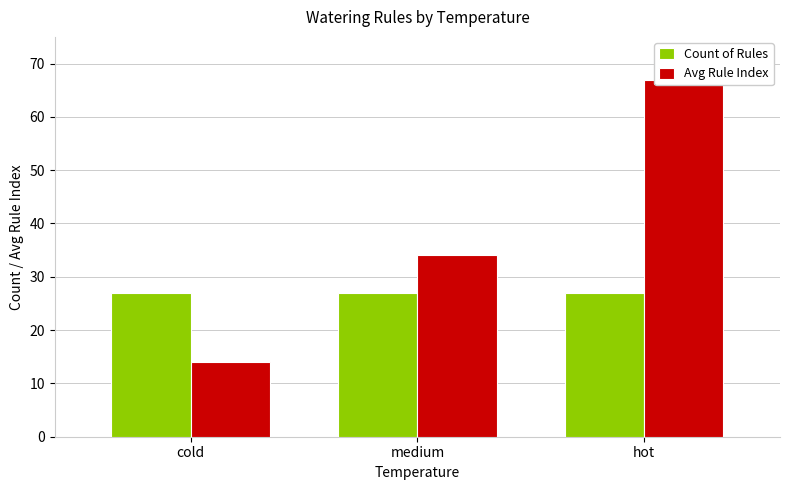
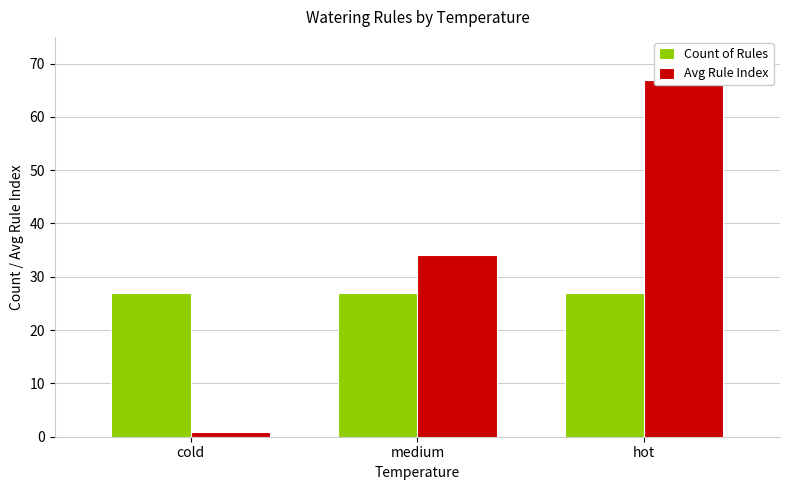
Avg Rule Index, cold: 14 -> 1
